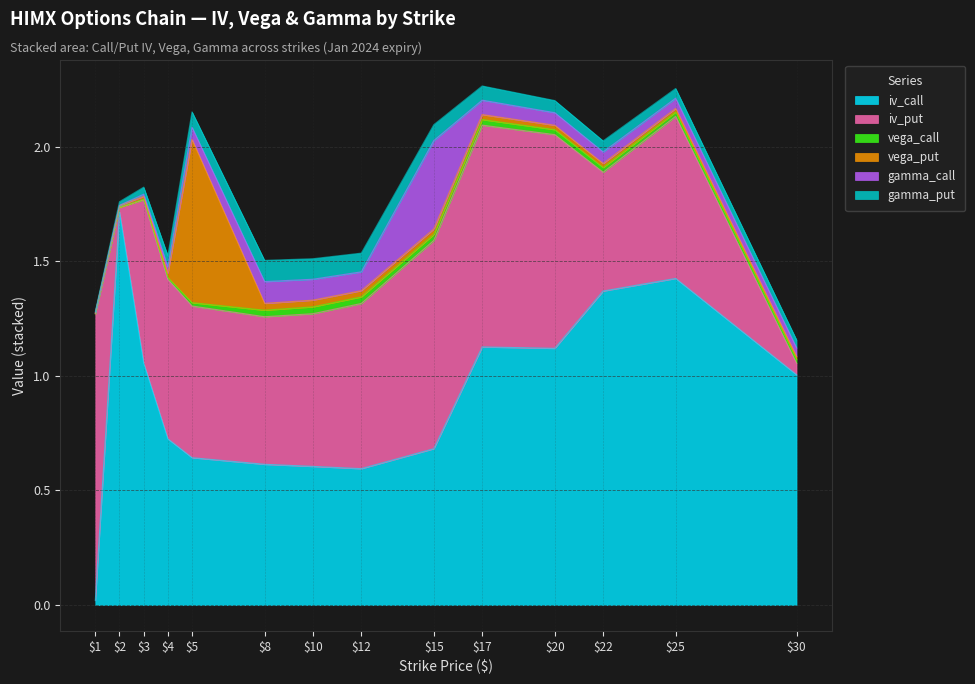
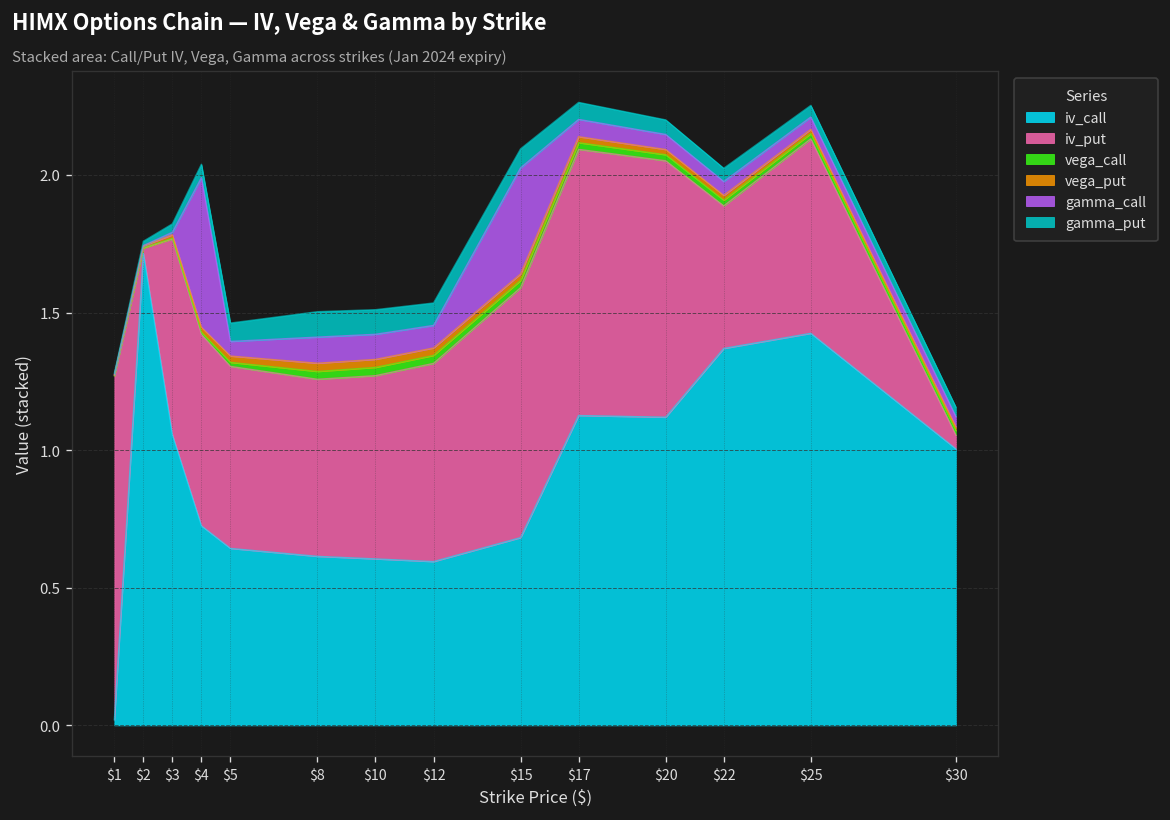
gamma_call, $4: 0.03 -> 0.54
vega_put, $5: 0.71 -> 0.02
